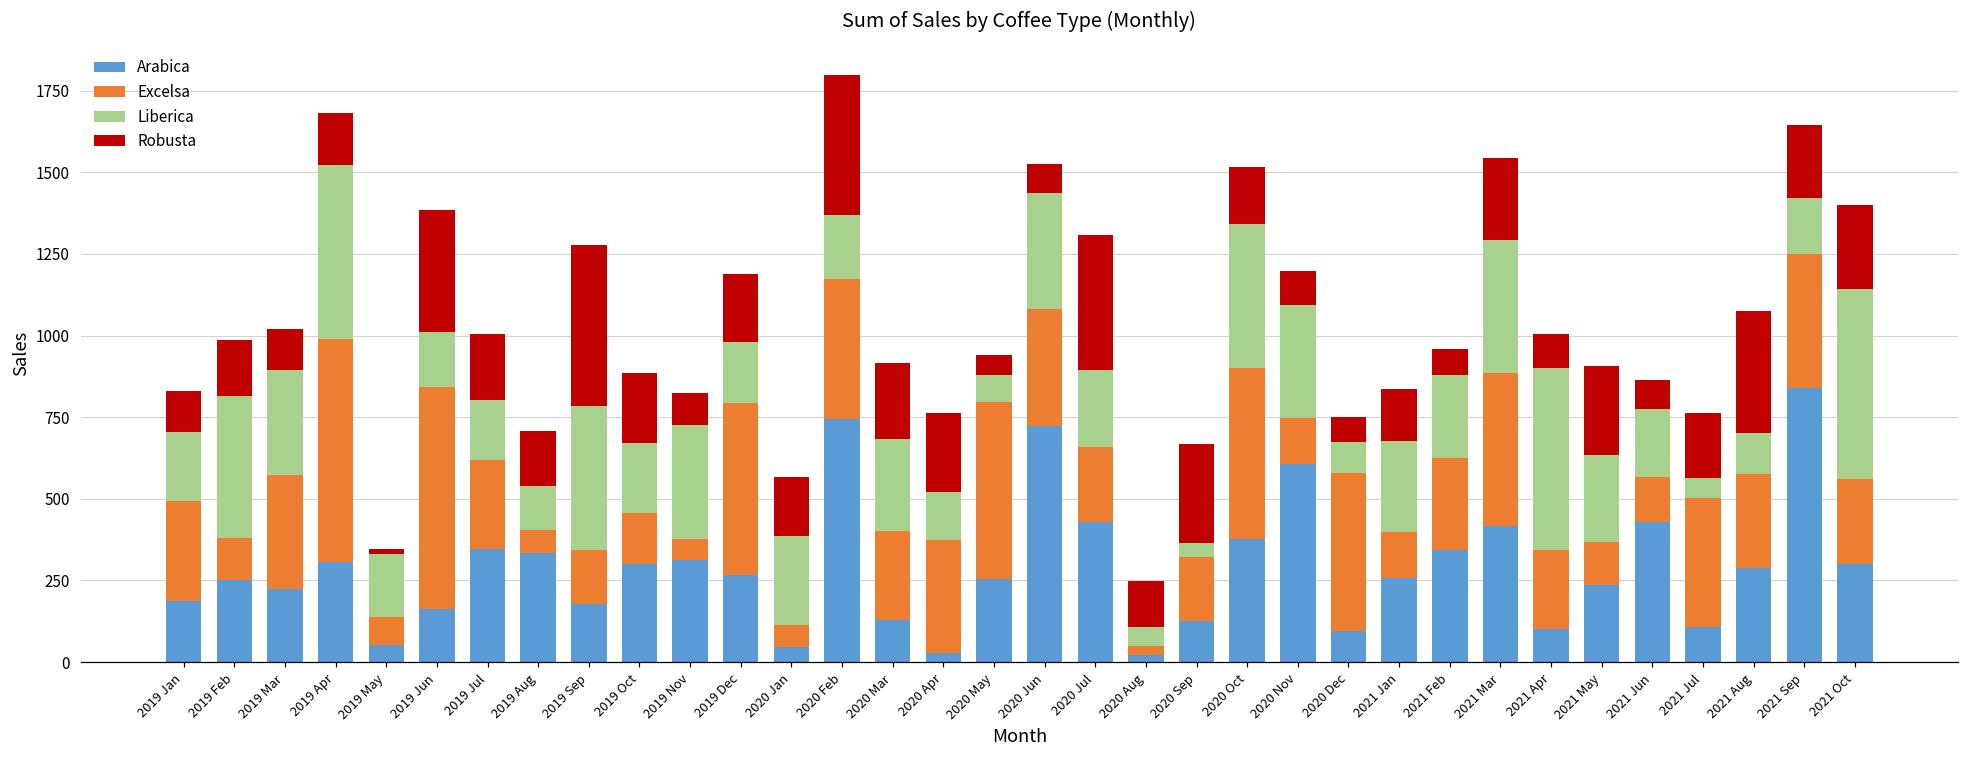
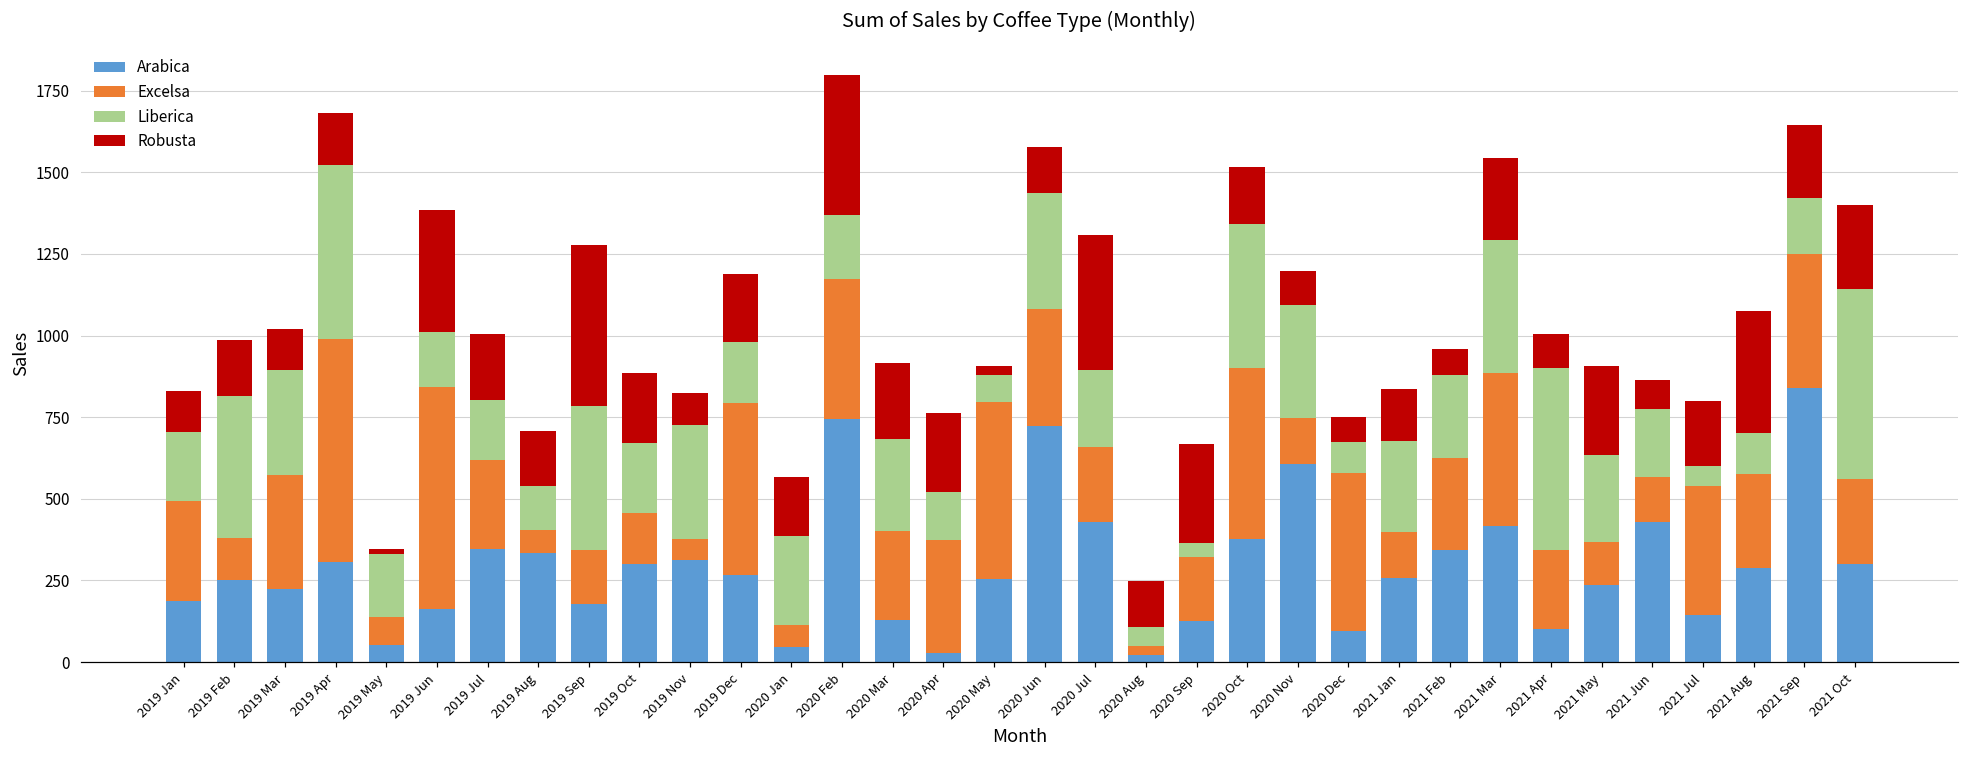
Robusta, 2020 May: 60 -> 30
Robusta, 2020 Jun: 90 -> 140
Arabica, 2021 Jul: 110 -> 150
